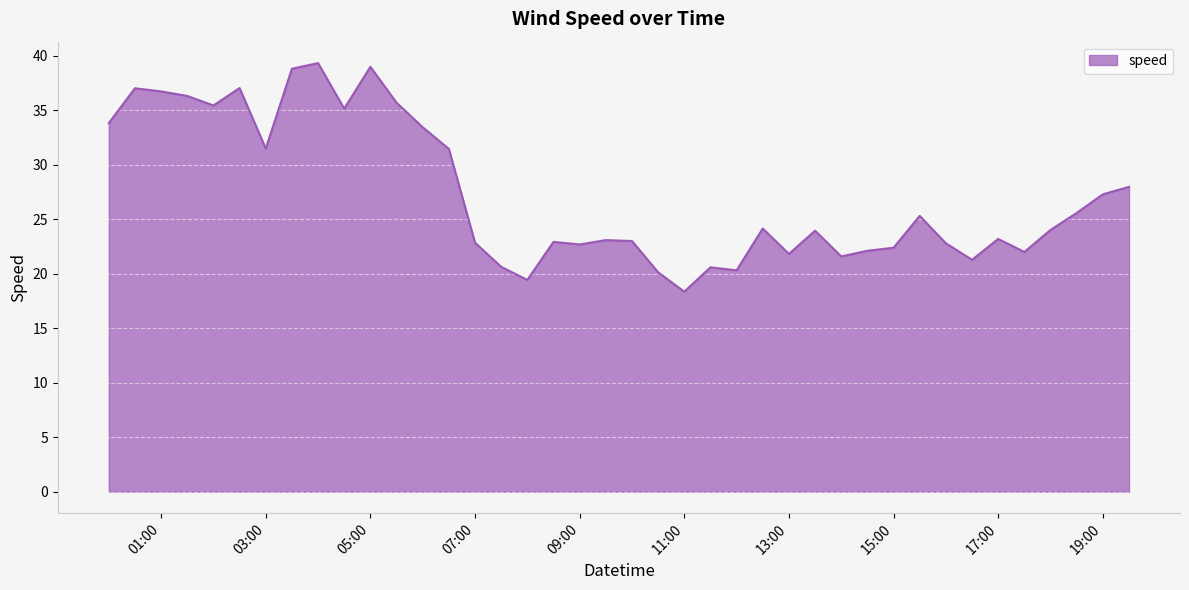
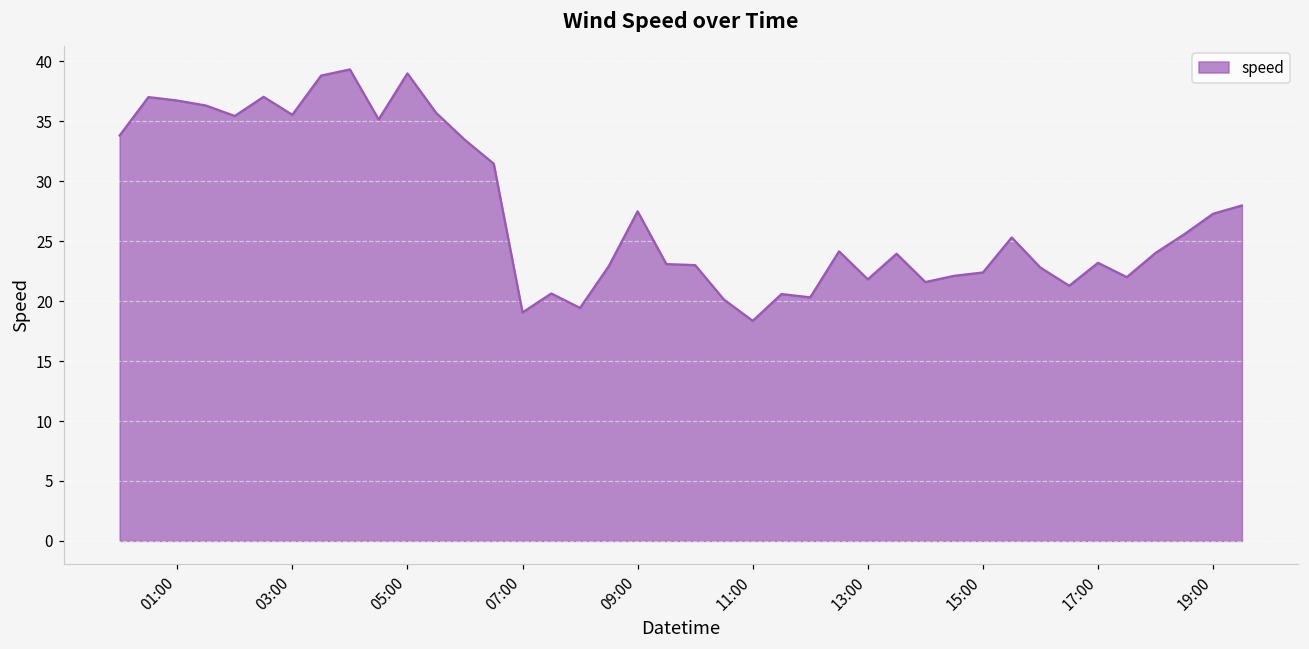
03:00: 31.5 -> 35.6
07:00: 22.9 -> 19.1
09:00: 22.7 -> 27.5
